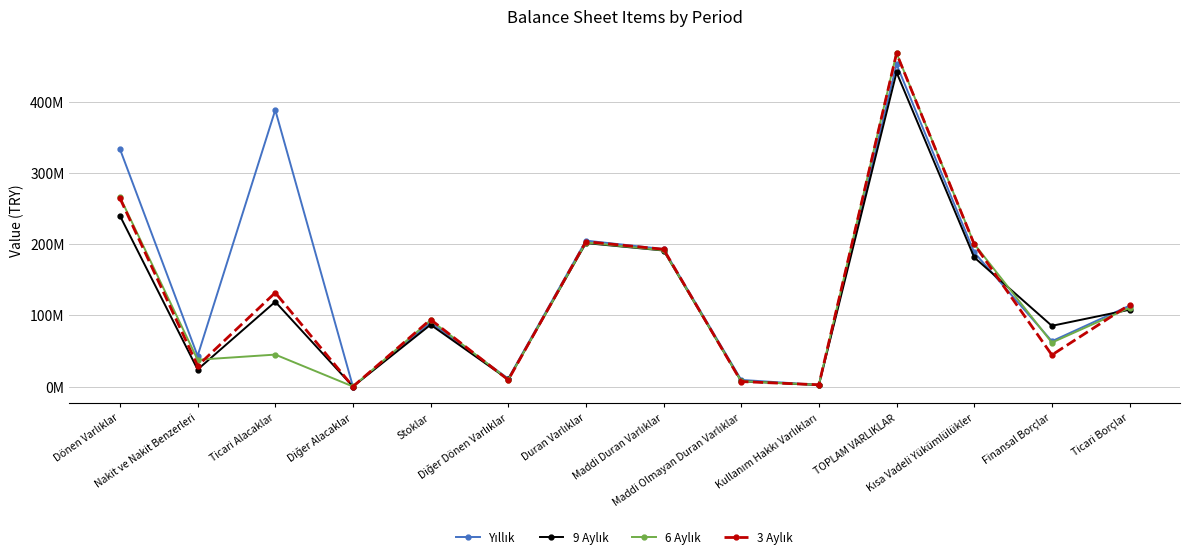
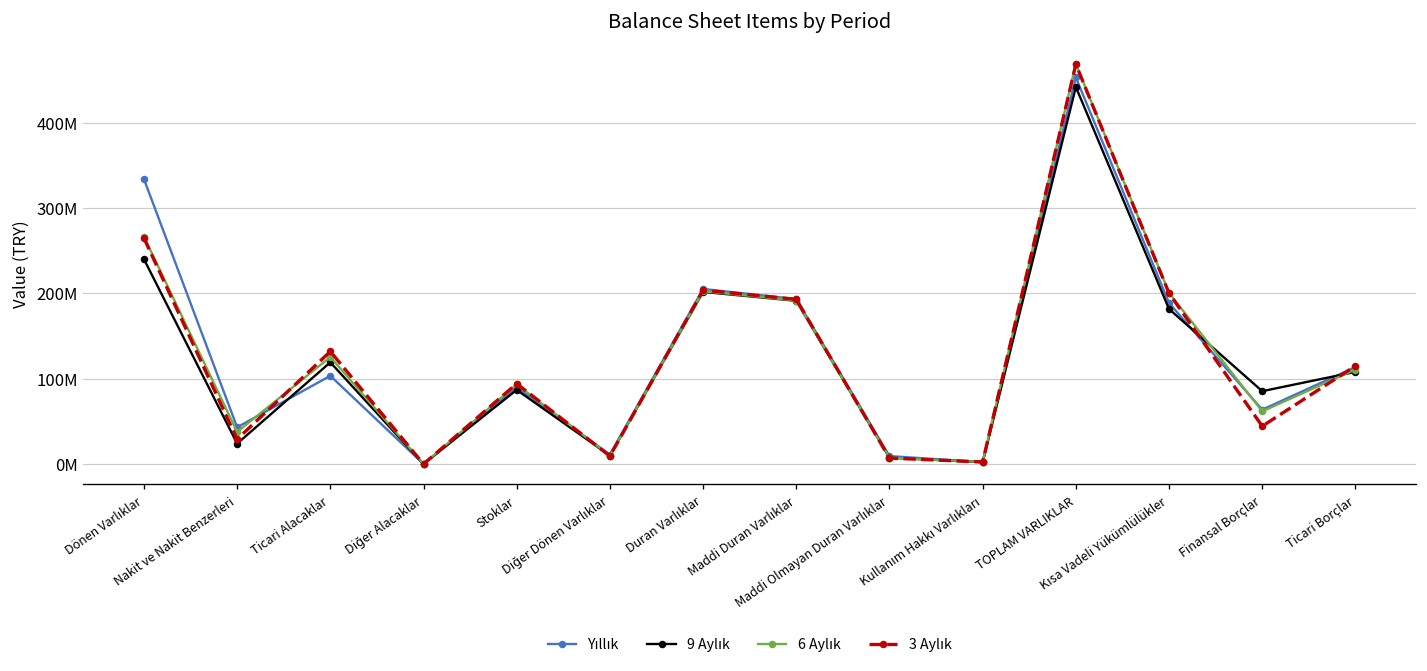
Yıllık, Ticari Alacaklar: 390000000 -> 100000000
6 Aylık, Ticari Alacaklar: 40000000 -> 130000000
